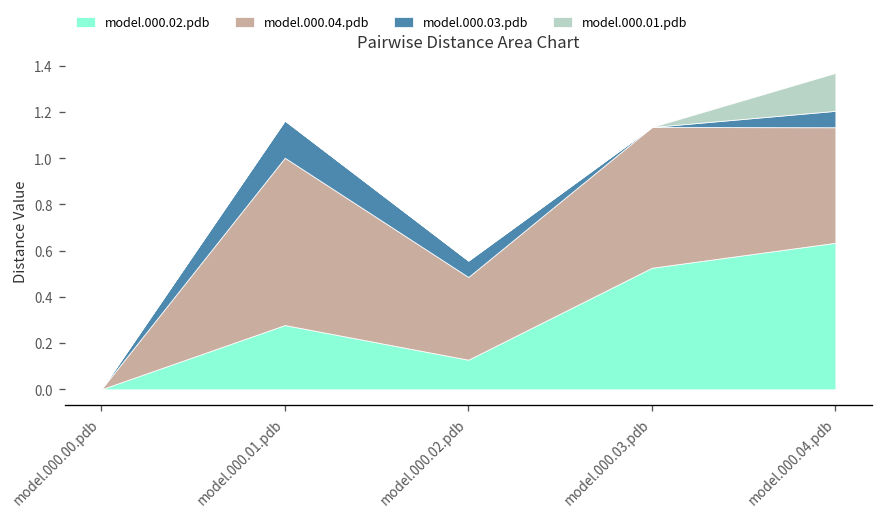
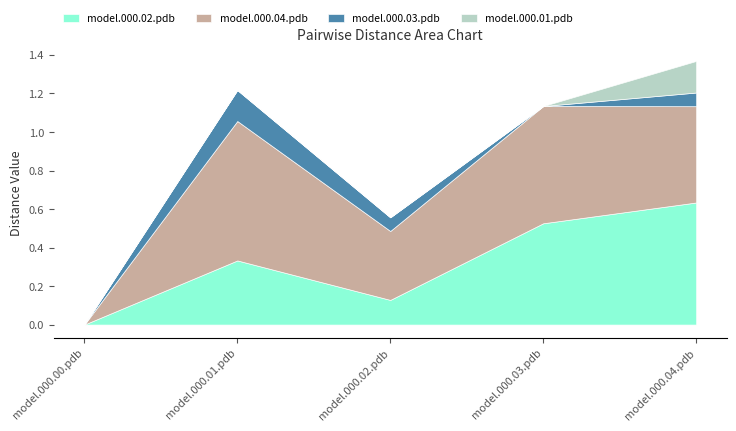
model.000.02.pdb, model.000.01.pdb: 0.28 -> 0.33
